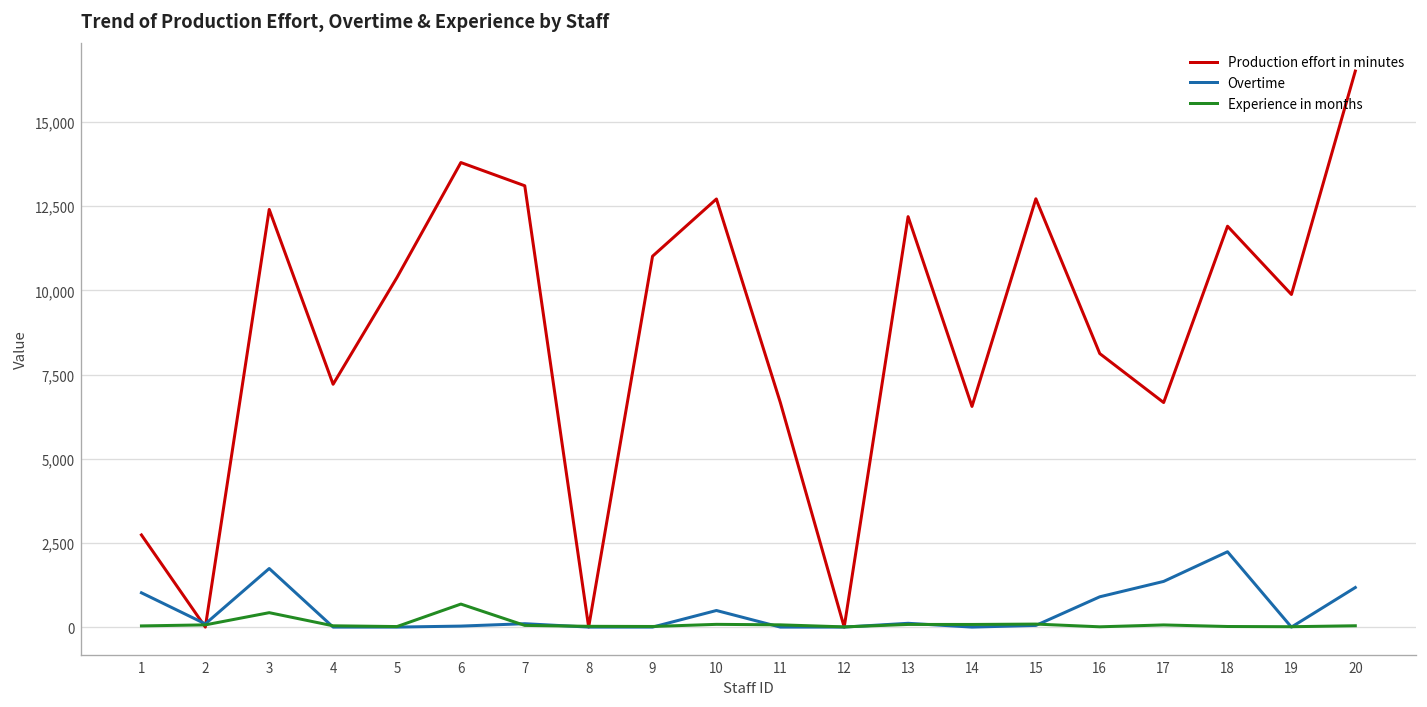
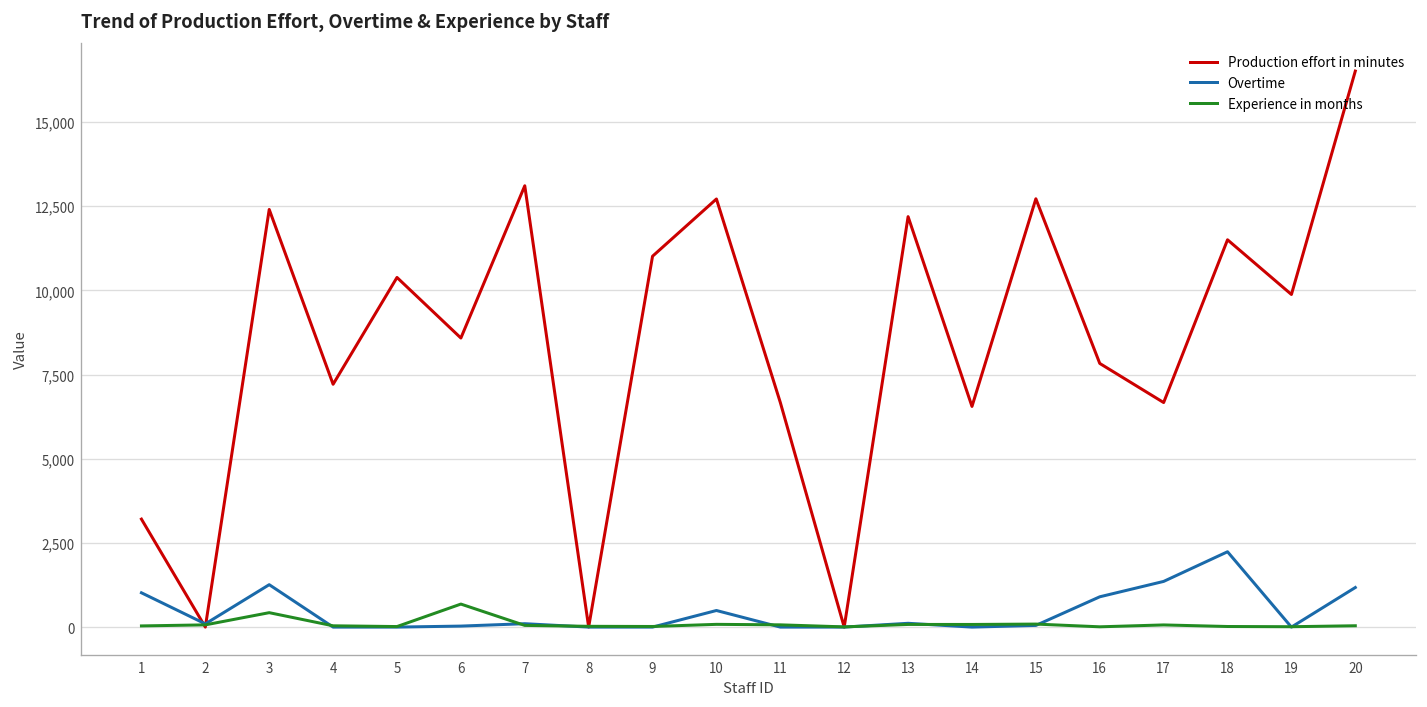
Production effort in minutes, 1: 2,700 -> 3,200
Overtime, 3: 1,700 -> 1,300
Production effort in minutes, 6: 13,800 -> 8,600
Production effort in minutes, 16: 8,100 -> 7,800
Production effort in minutes, 18: 11,900 -> 11,500
